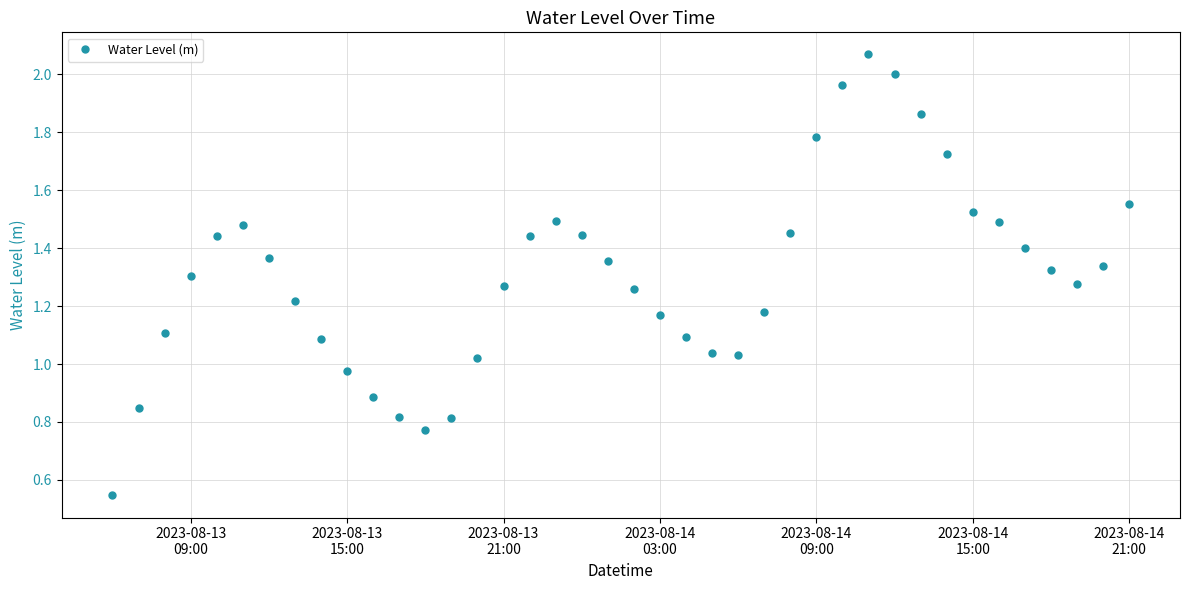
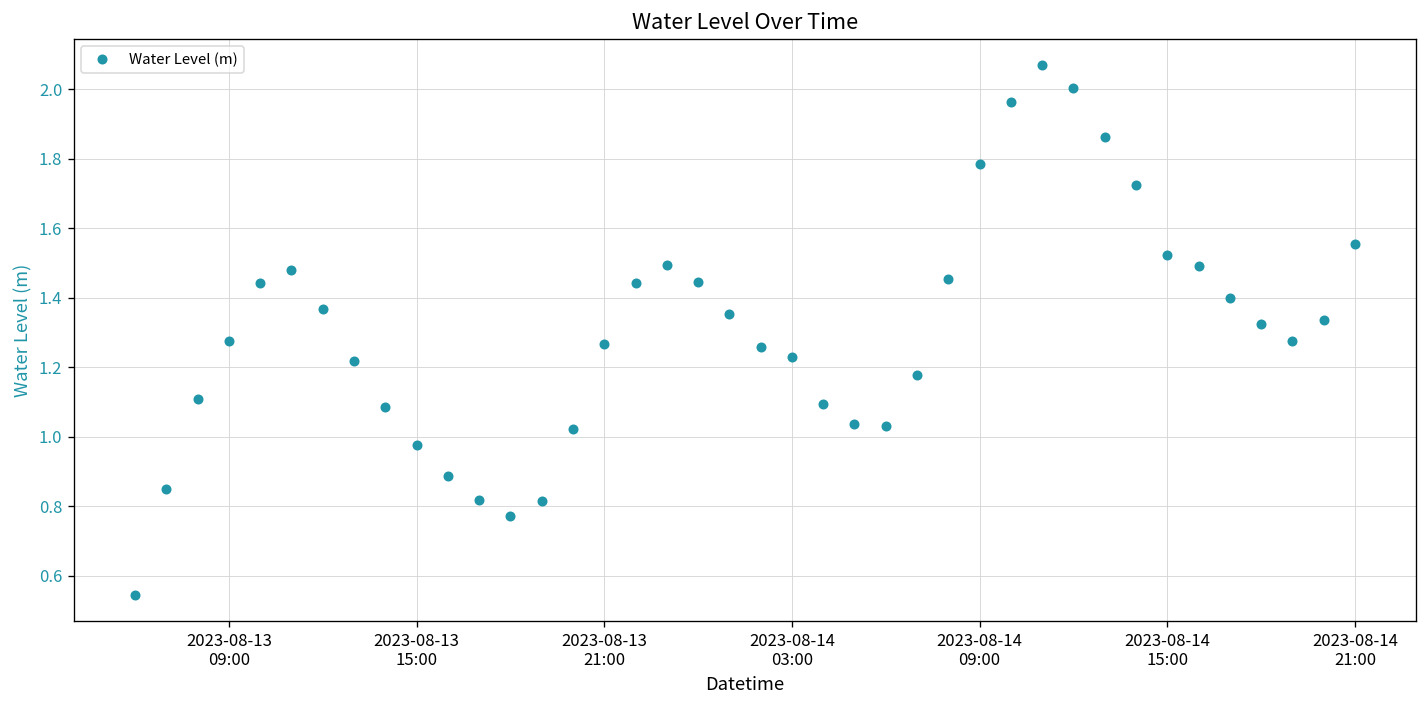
2023-08-13 09:00: 1.30 -> 1.28
2023-08-14 03:00: 1.17 -> 1.23
